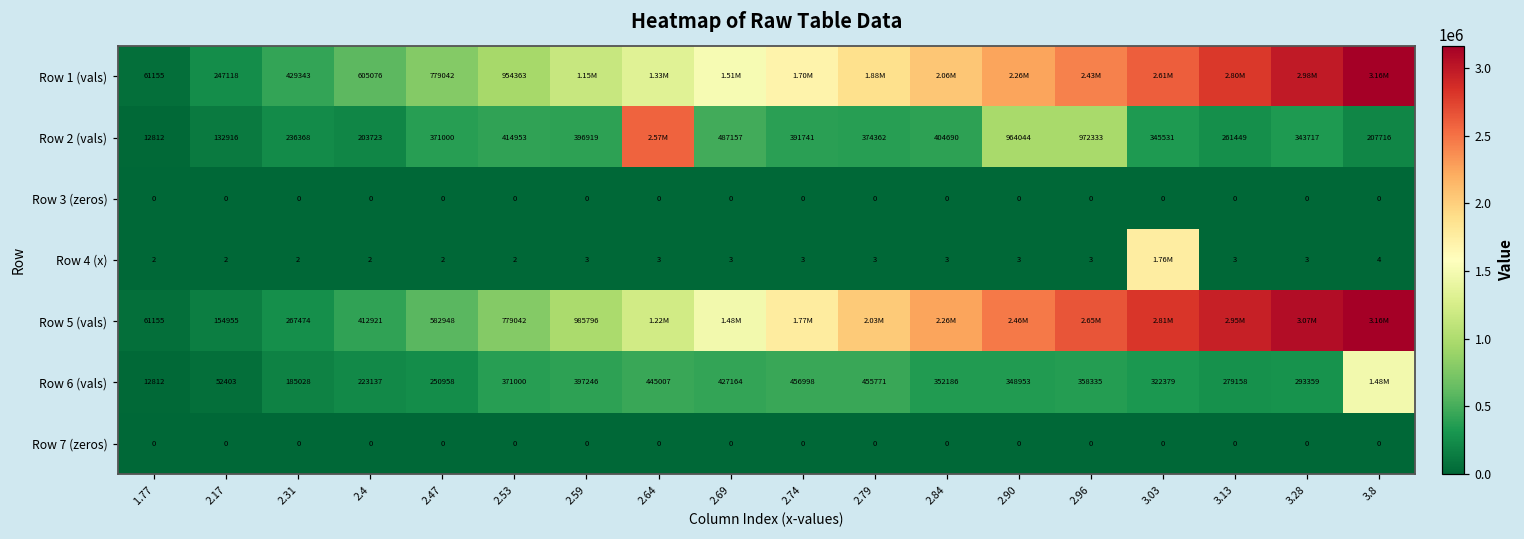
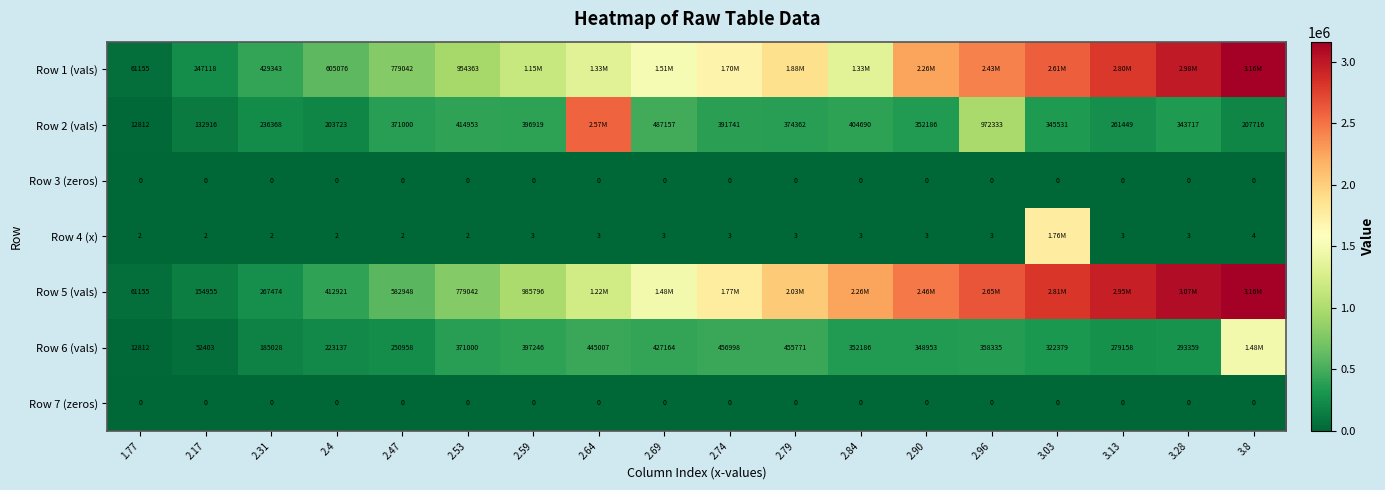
Row 1 (vals), 2.84: 2.06M -> 1.33M
Row 2 (vals), 2.90: 964044 -> 352186
